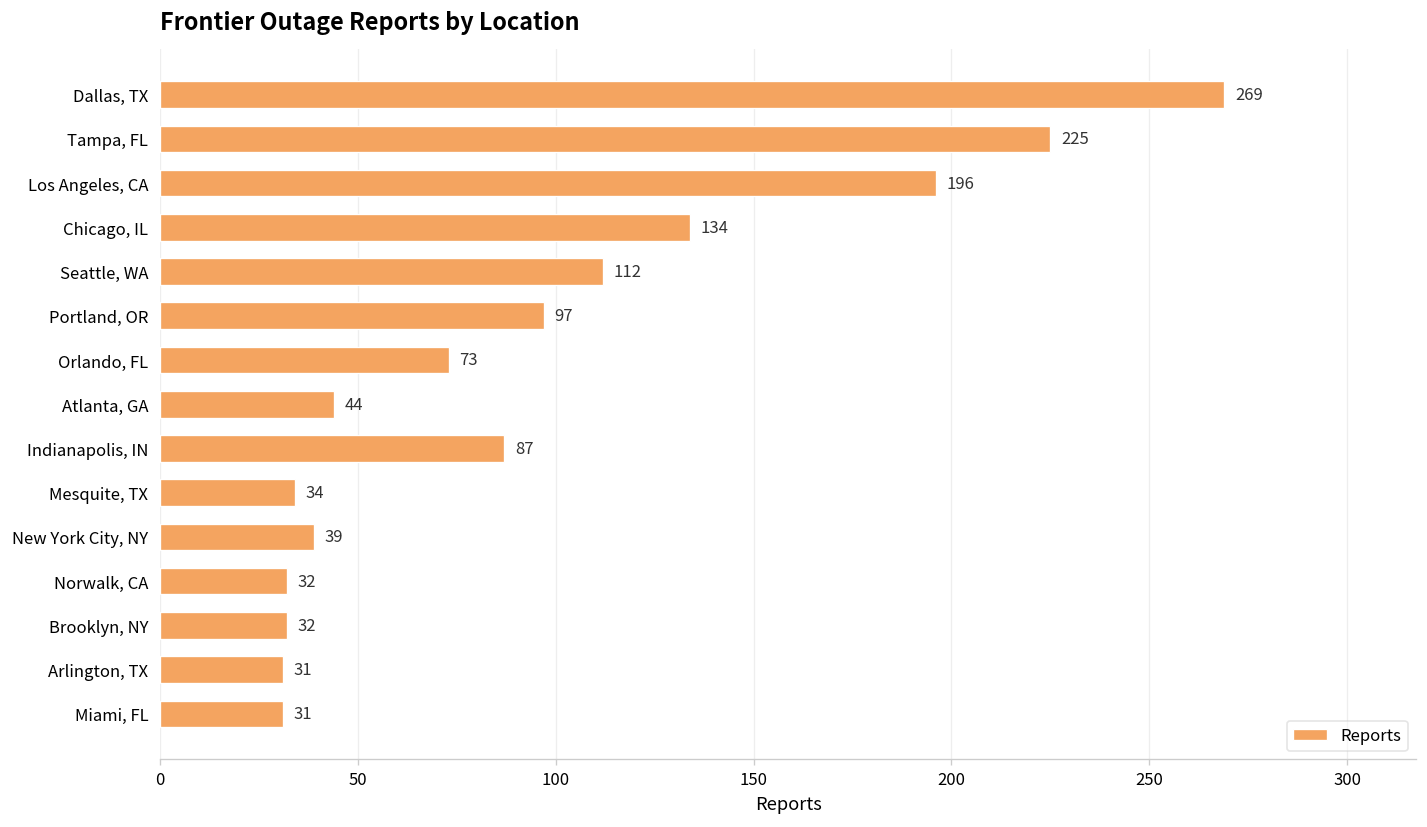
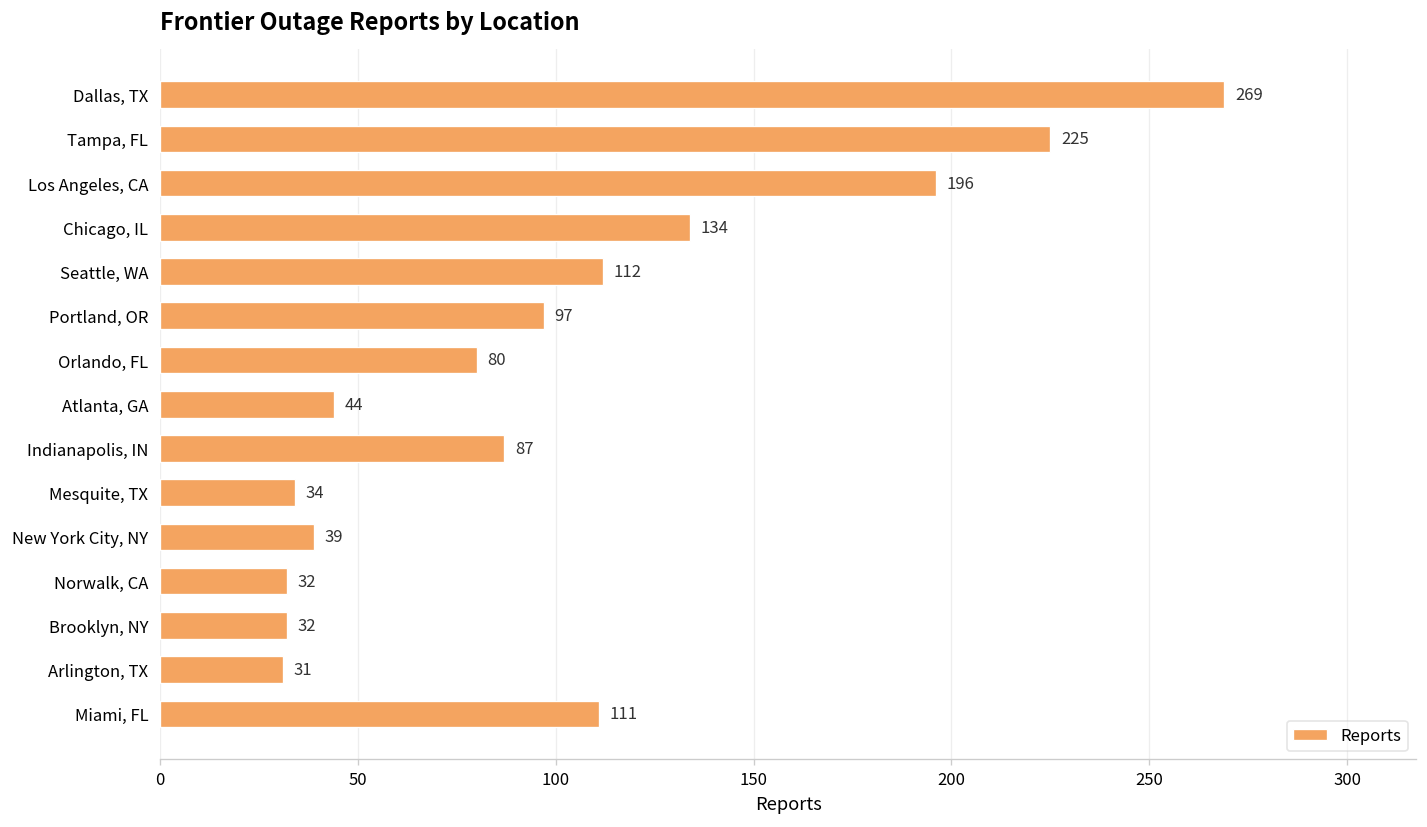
Orlando, FL: 73 -> 80
Miami, FL: 31 -> 111
